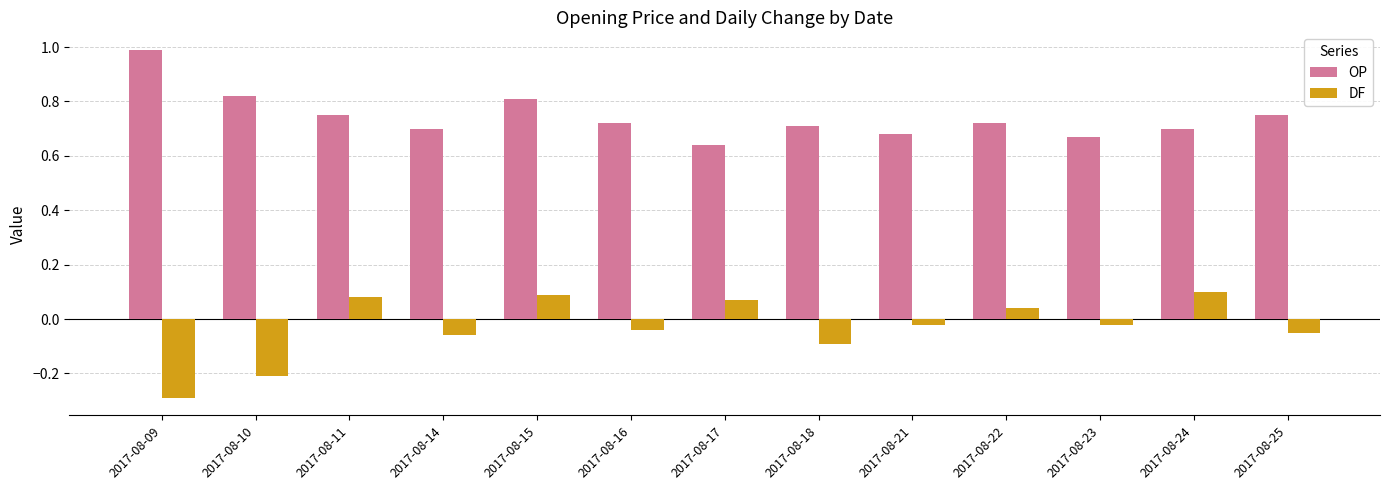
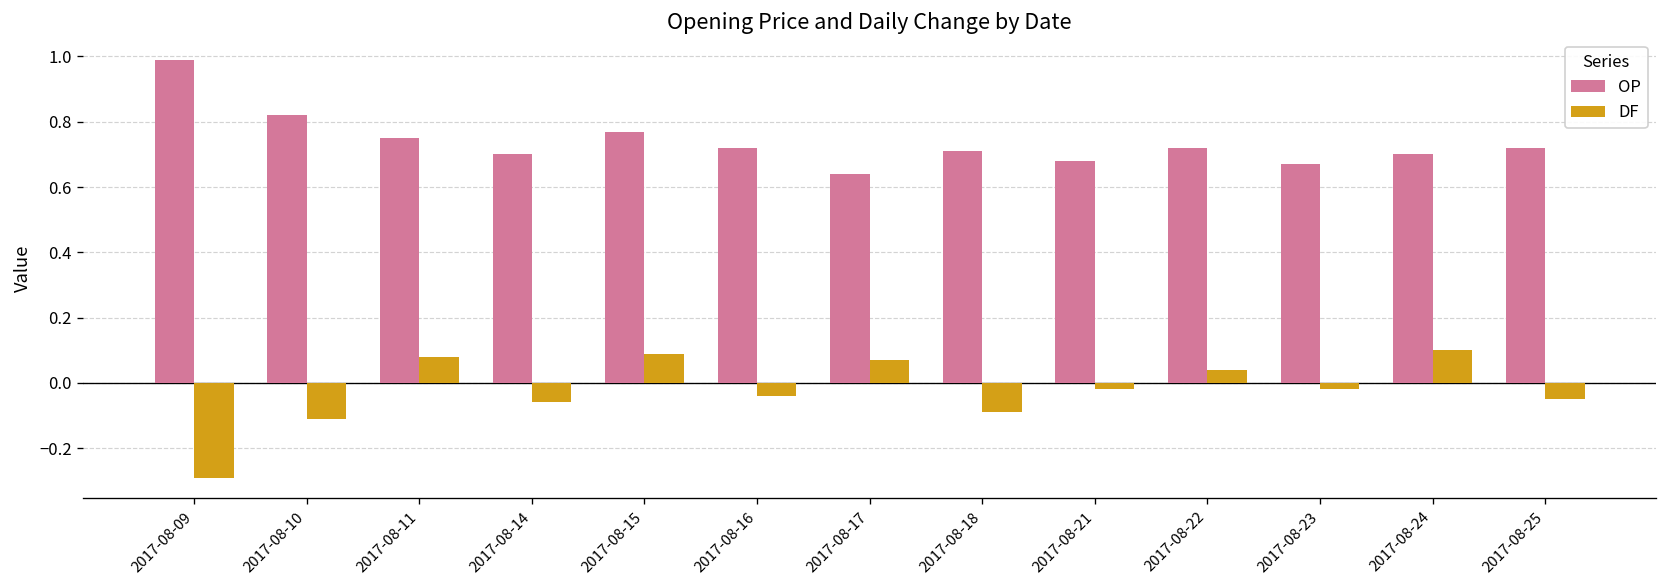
DF, 2017-08-10: -0.21 -> -0.11
OP, 2017-08-15: 0.81 -> 0.77
OP, 2017-08-25: 0.75 -> 0.72
